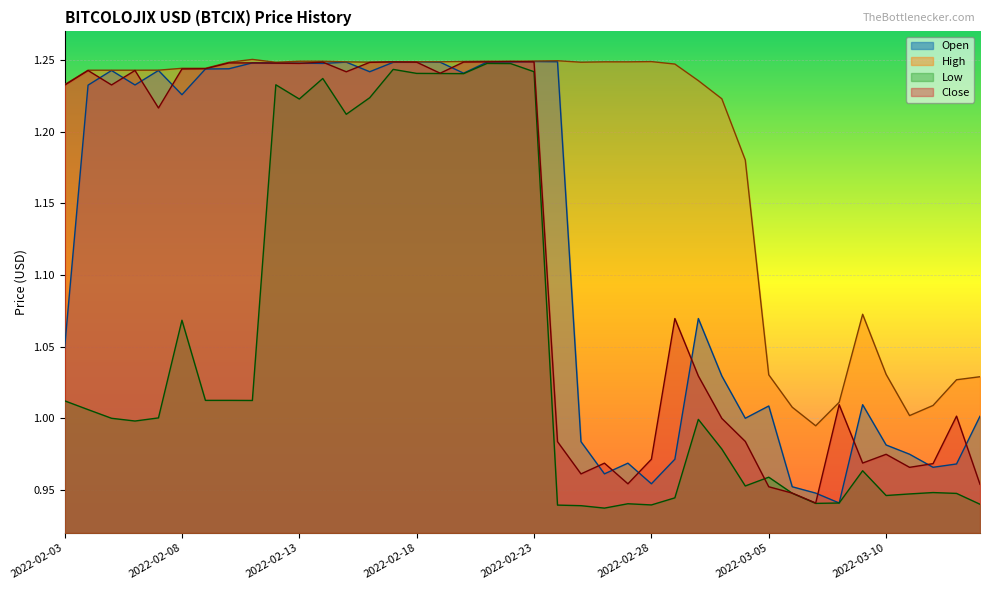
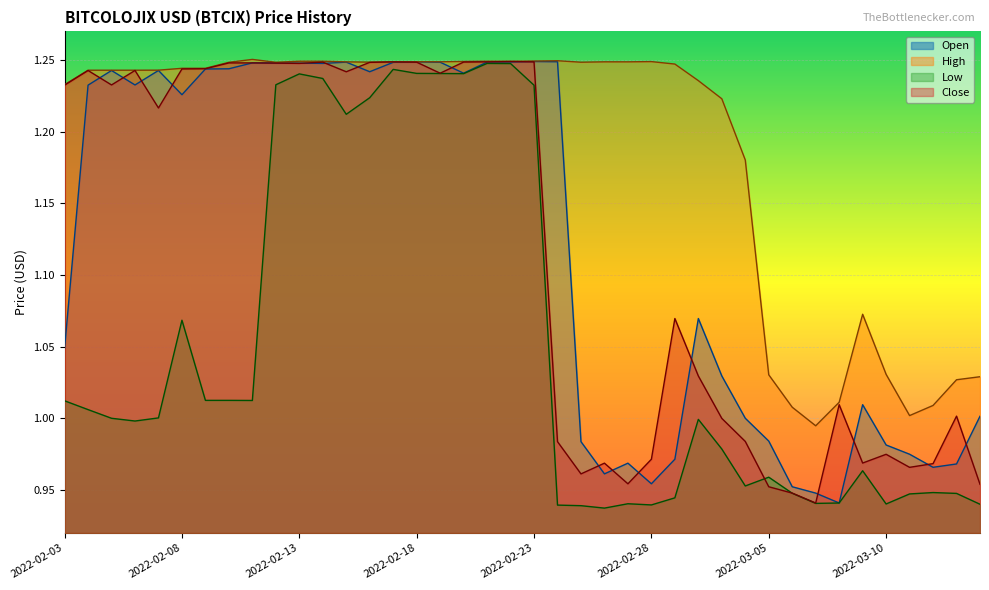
Low, 2022-02-13: 1.223 -> 1.240
Low, 2022-02-23: 1.242 -> 1.232
Open, 2022-03-05: 1.009 -> 0.984
Low, 2022-03-10: 0.946 -> 0.940
